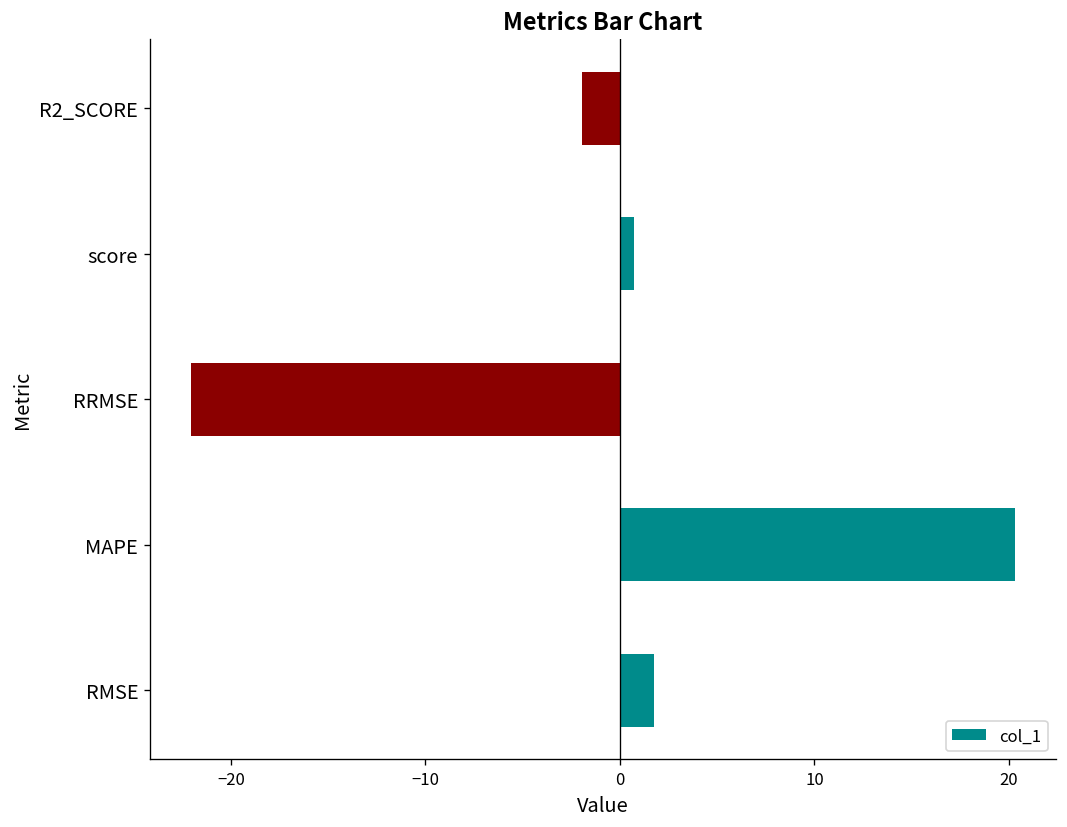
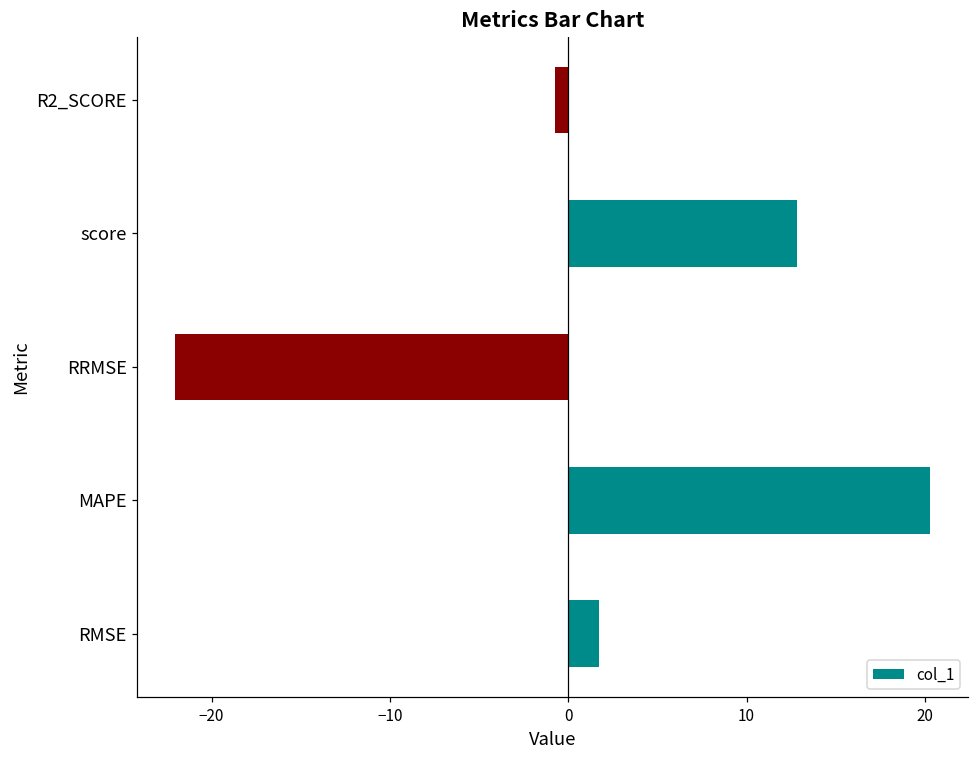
R2_SCORE: -1.9 -> -0.7
score: 0.7 -> 12.8
